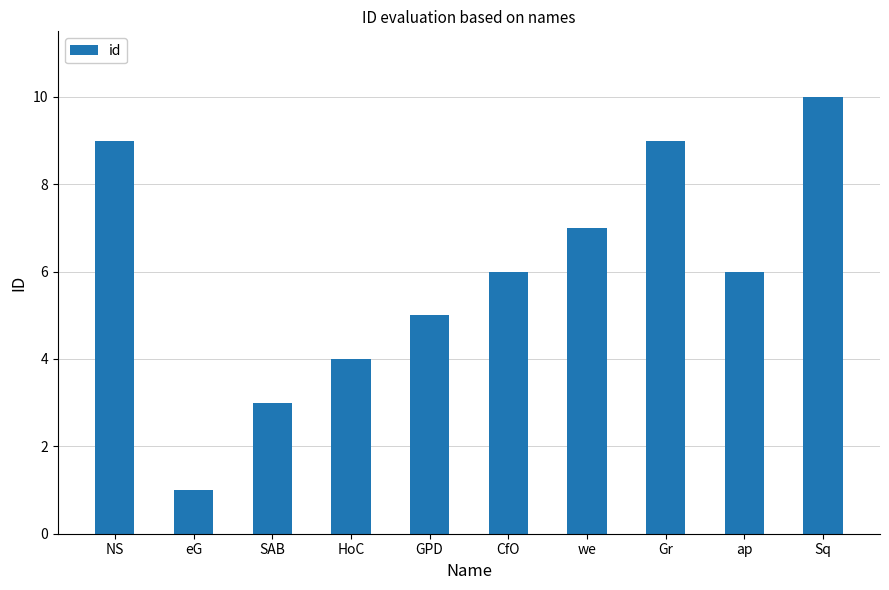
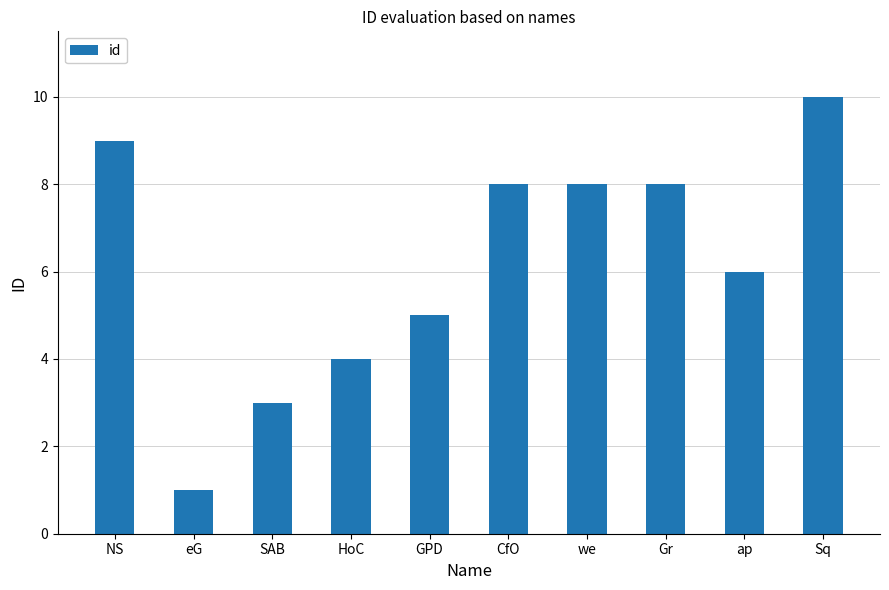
CfO: 6 -> 8
we: 7 -> 8
Gr: 9 -> 8
